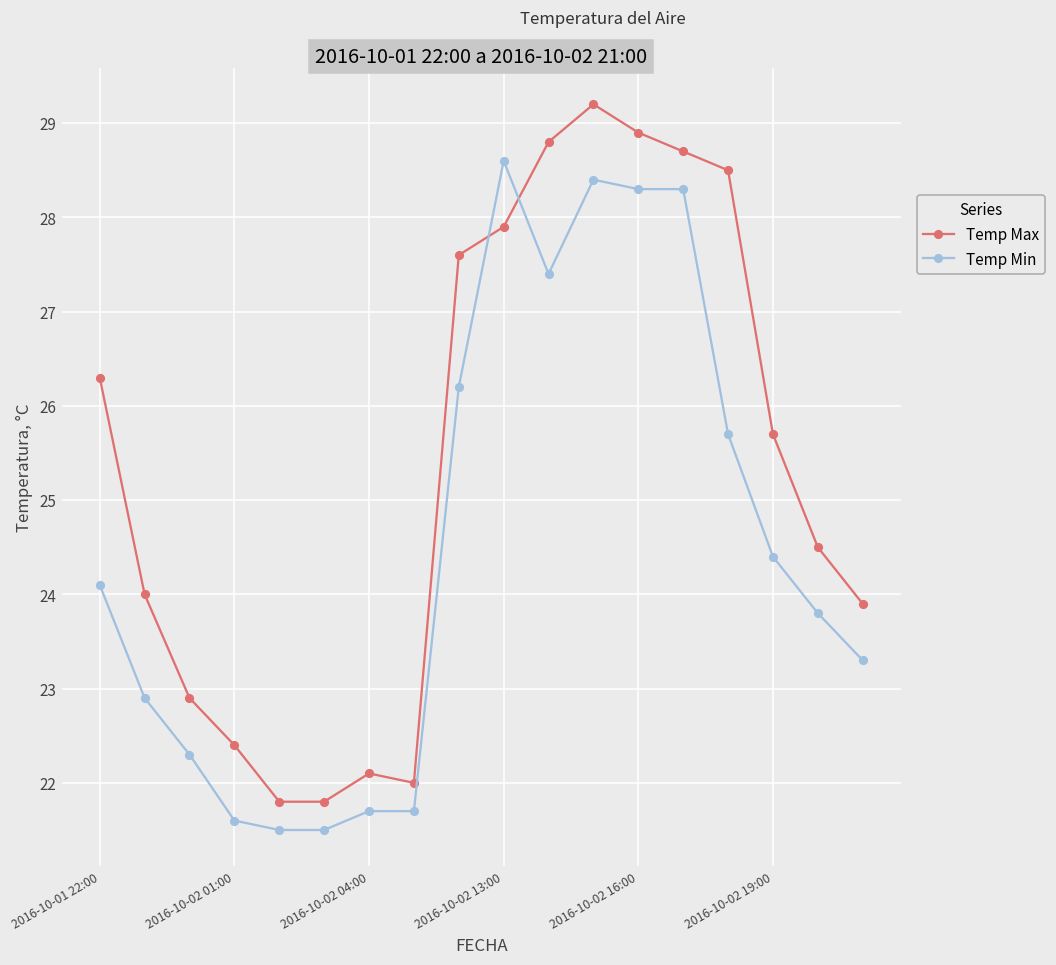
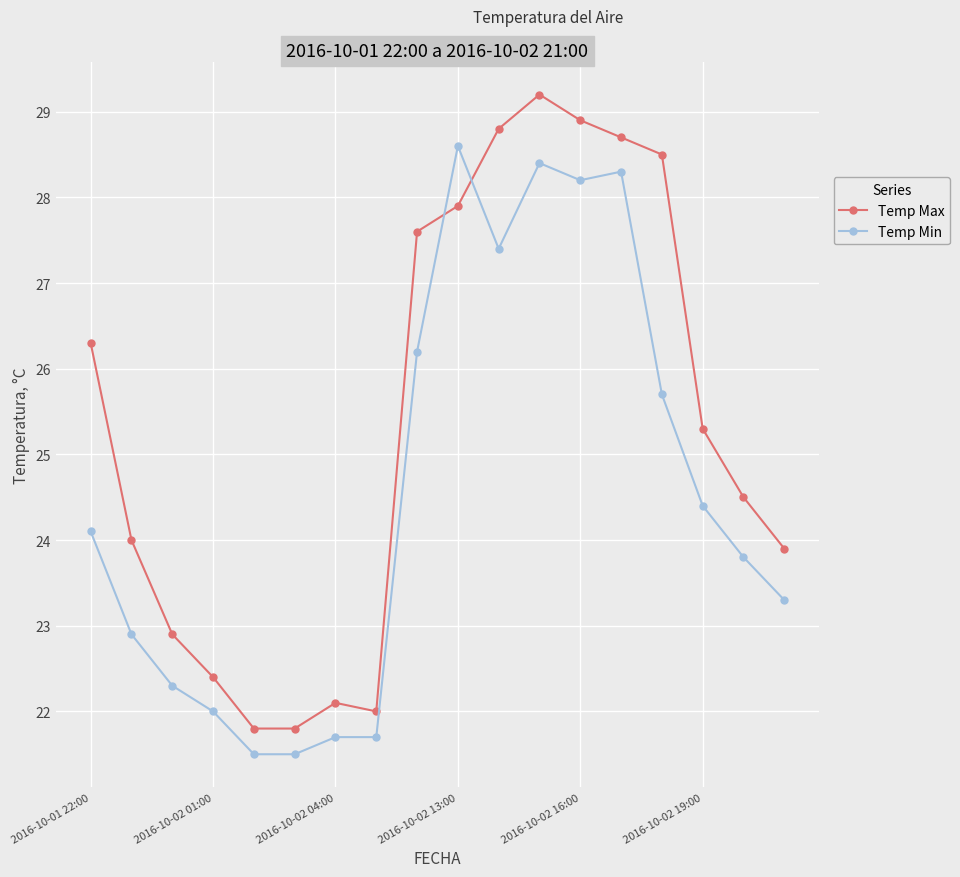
Temp Min, 2016-10-02 01:00: 21.6 -> 22.0
Temp Min, 2016-10-02 16:00: 28.3 -> 28.2
Temp Max, 2016-10-02 19:00: 25.7 -> 25.3
